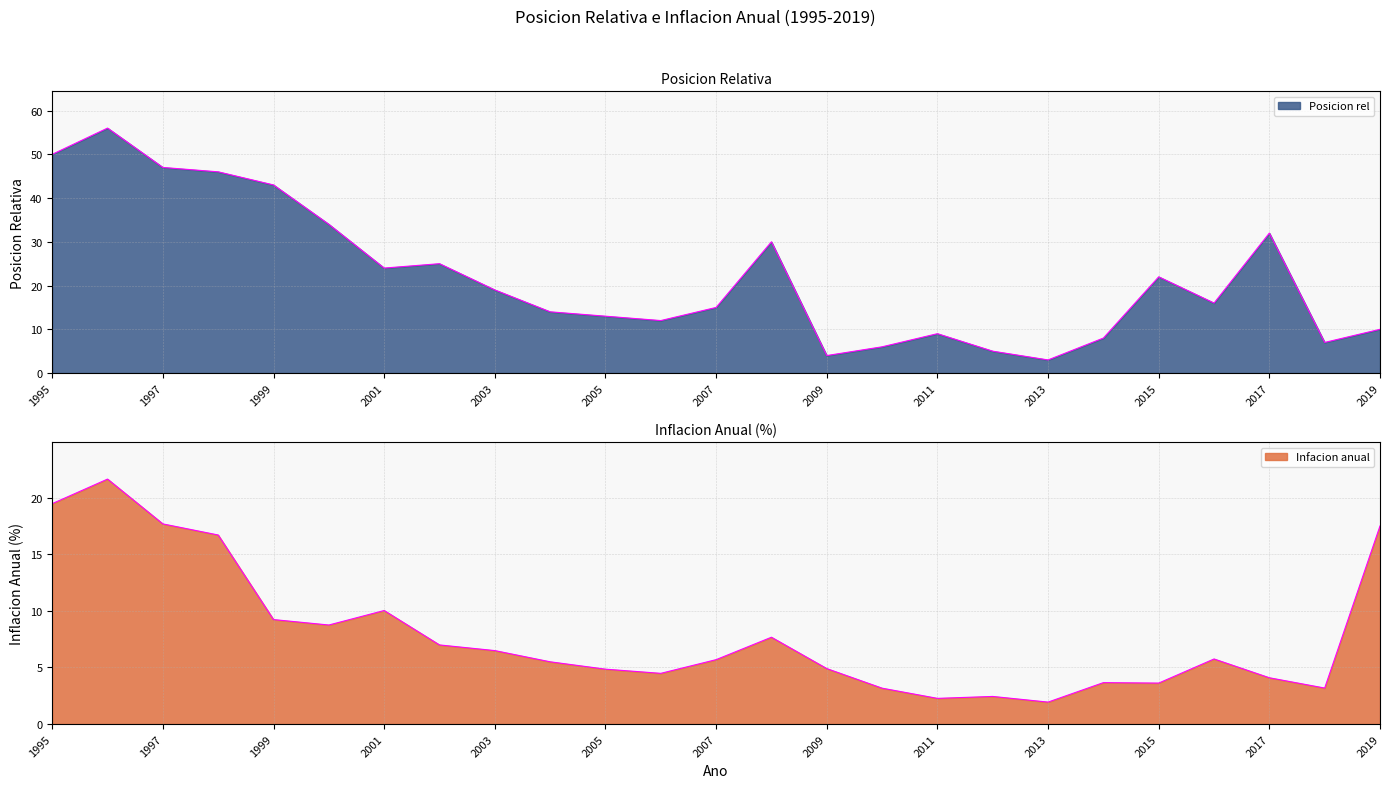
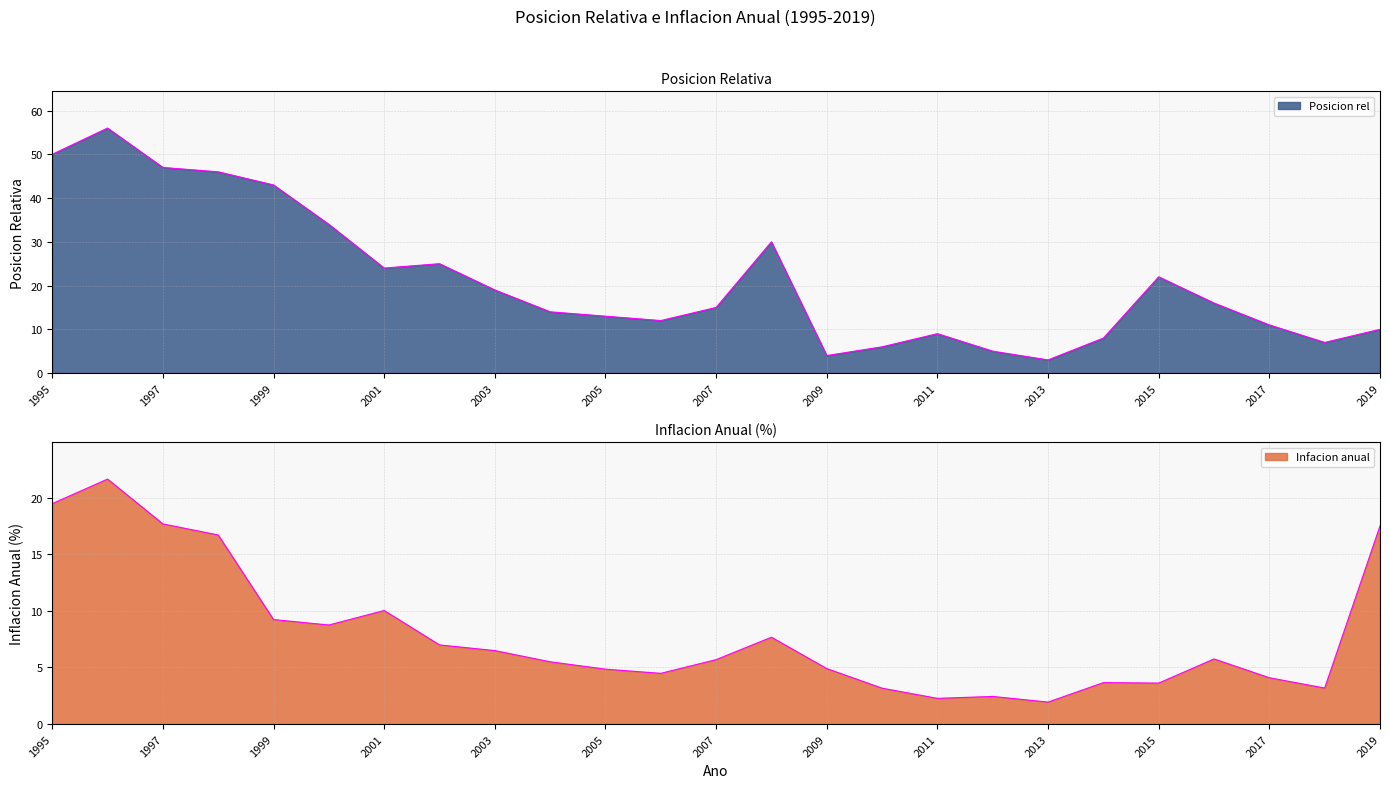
Posicion Relativa, 2017: 32 -> 11
